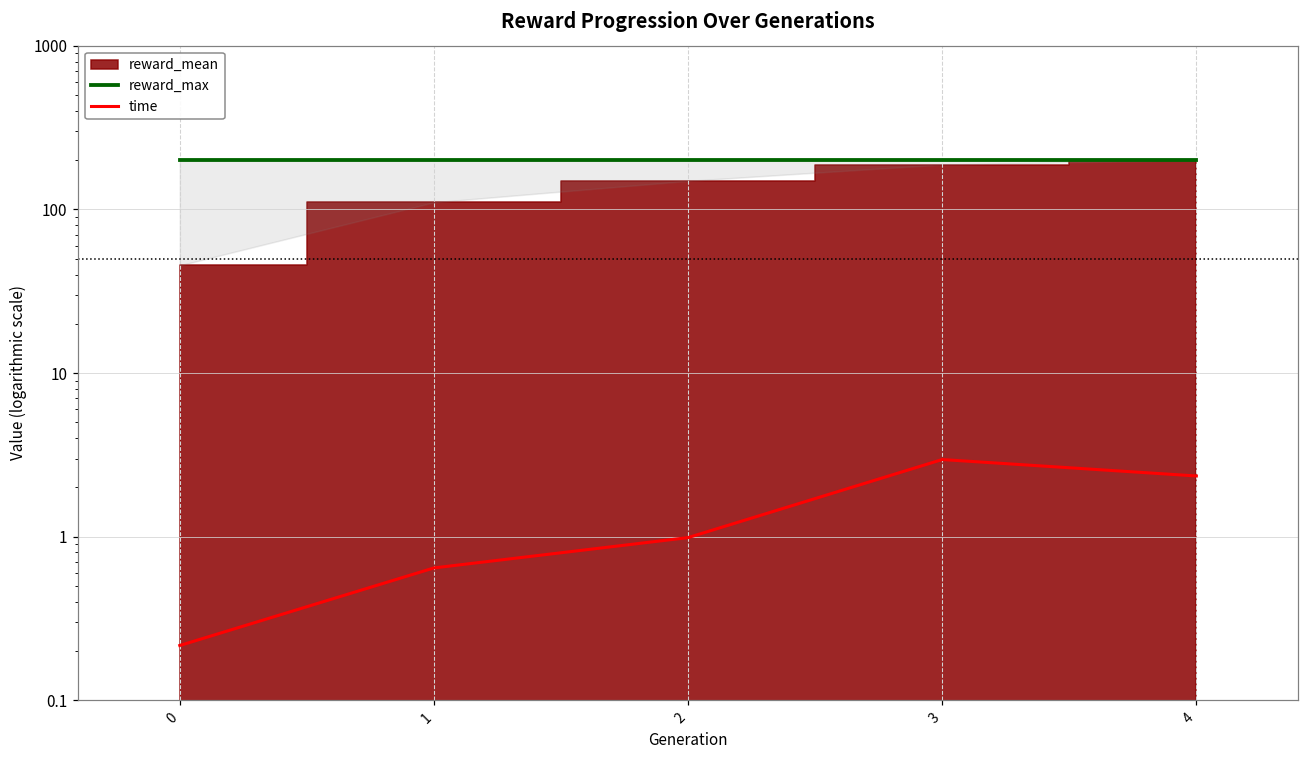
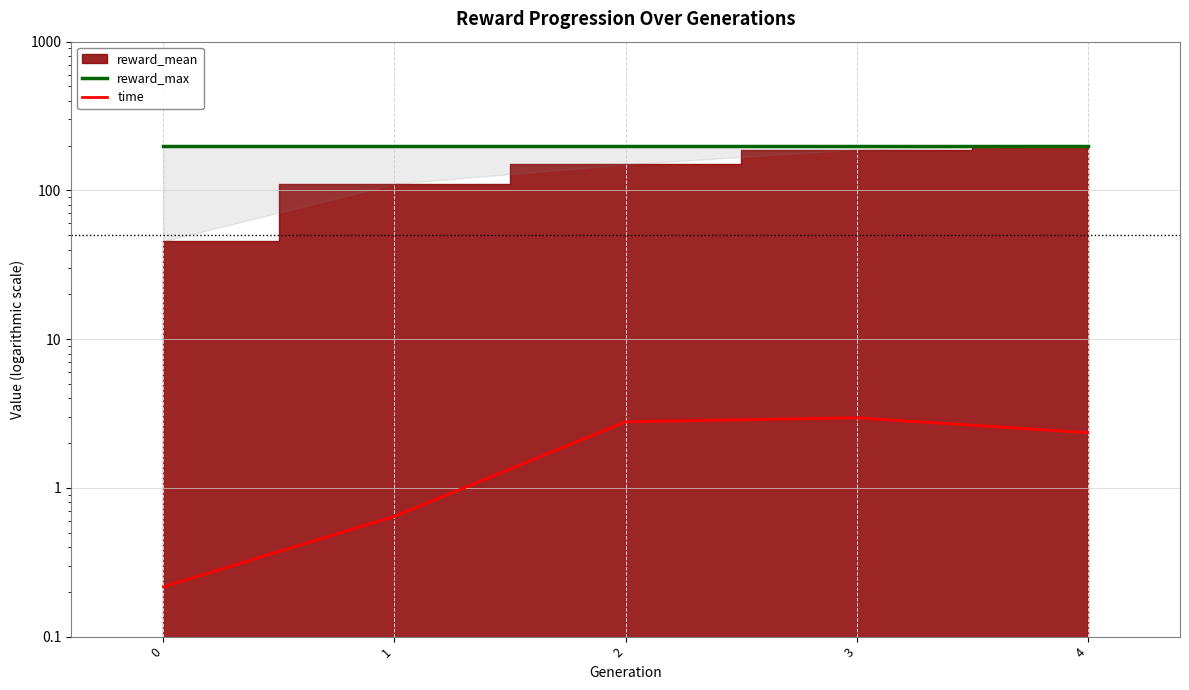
time, 2: 1.0 -> 2.8
